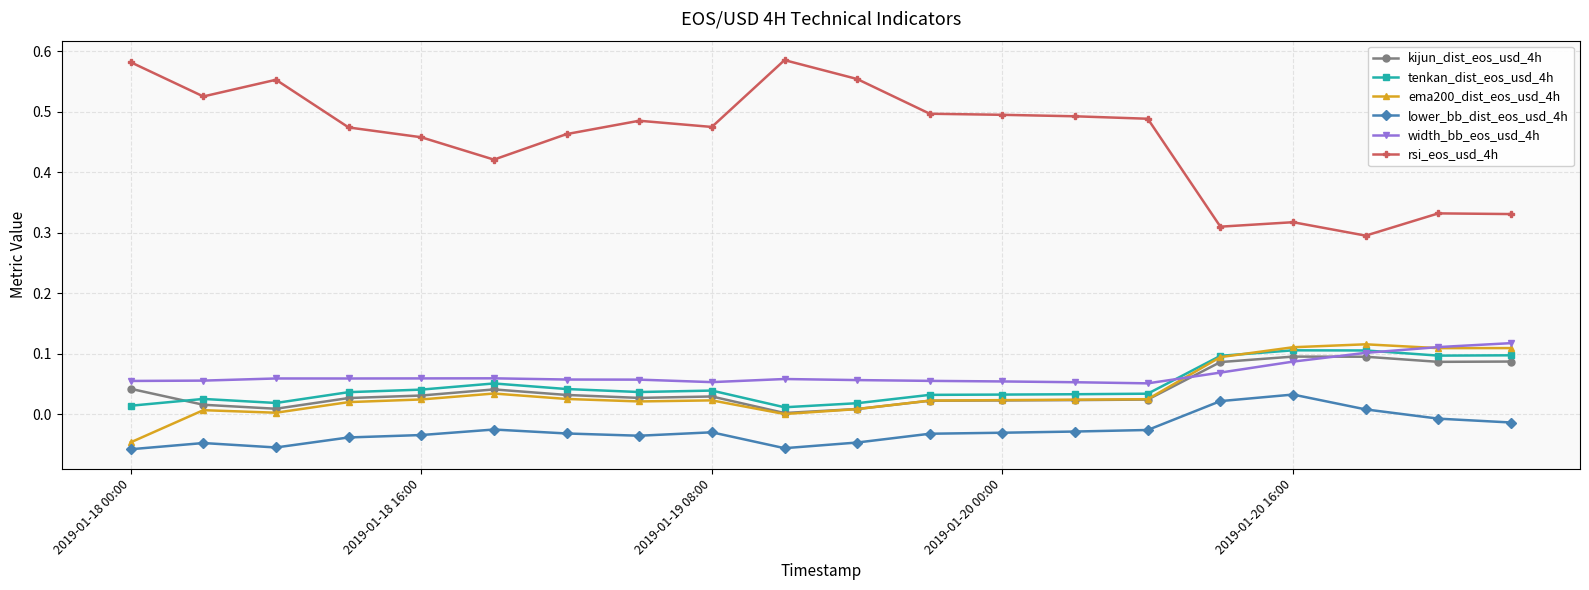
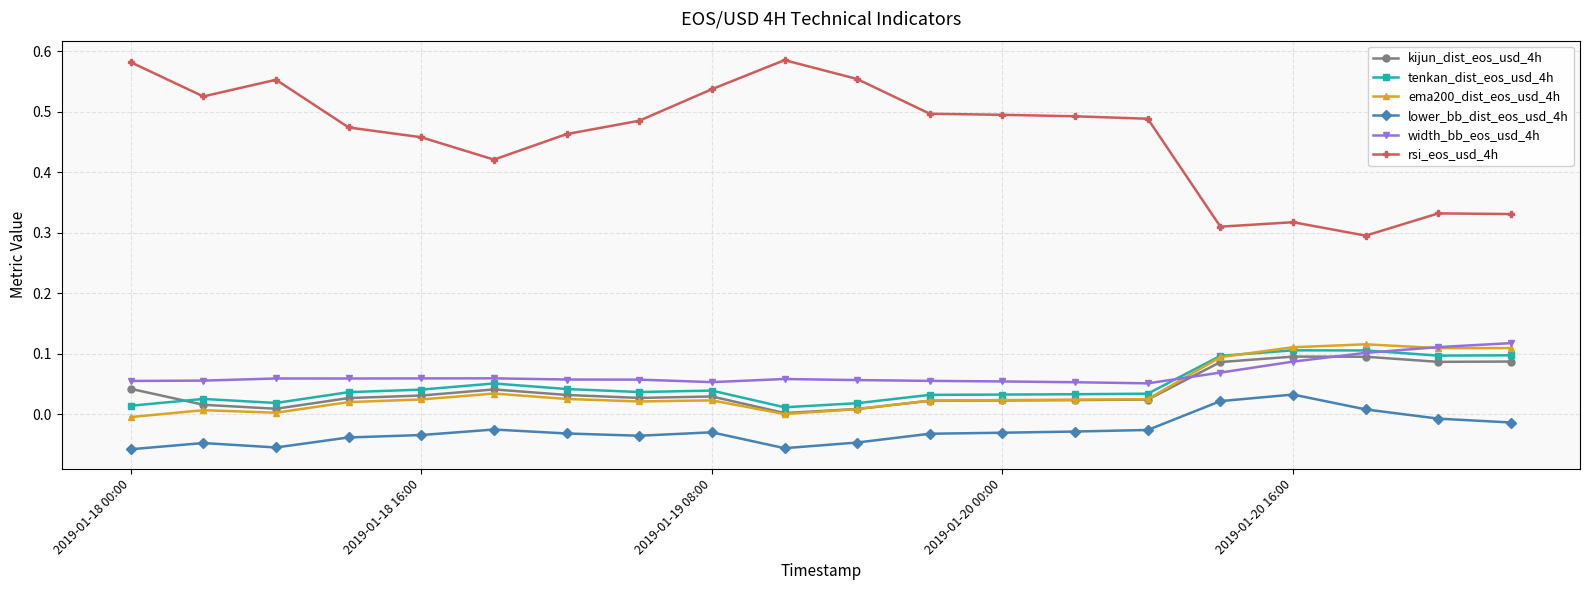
ema200_dist_eos_usd_4h, 2019-01-18 00:00: -0.05 -> 0.00
rsi_eos_usd_4h, 2019-01-19 08:00: 0.48 -> 0.54
